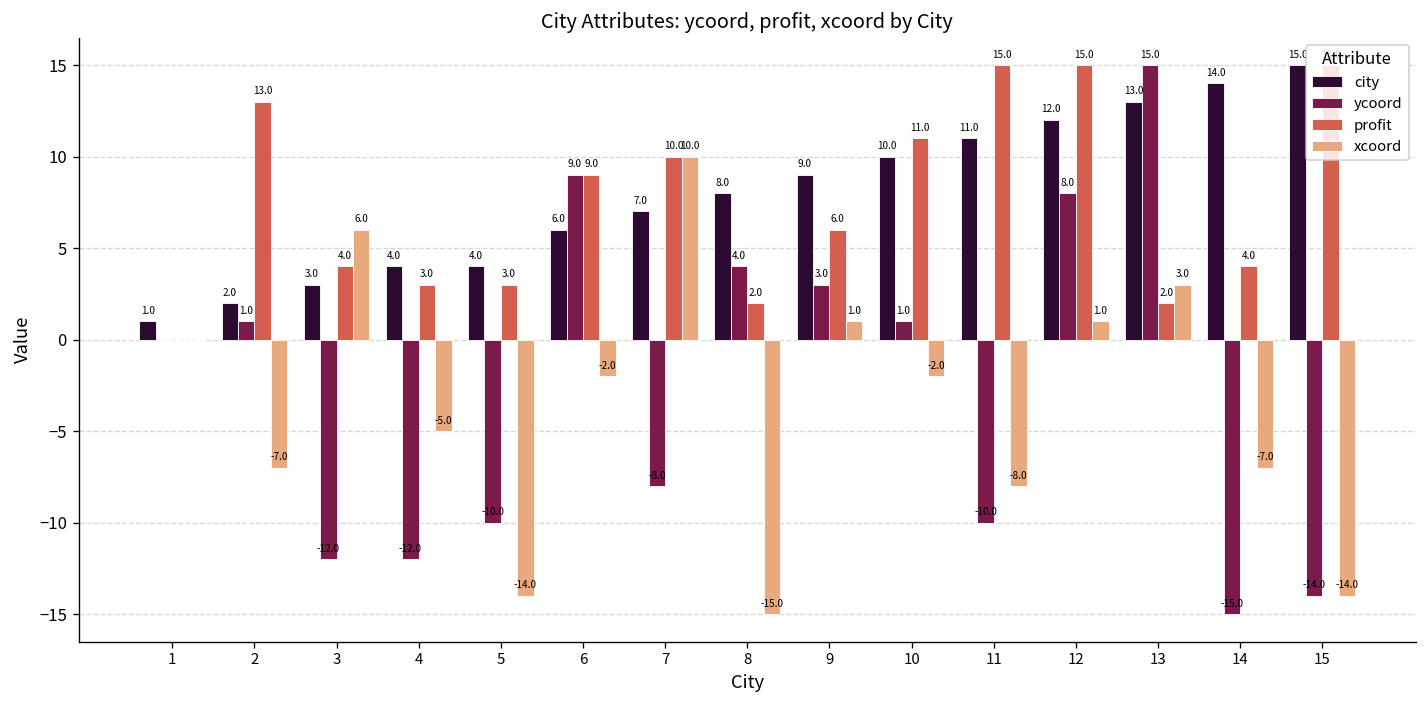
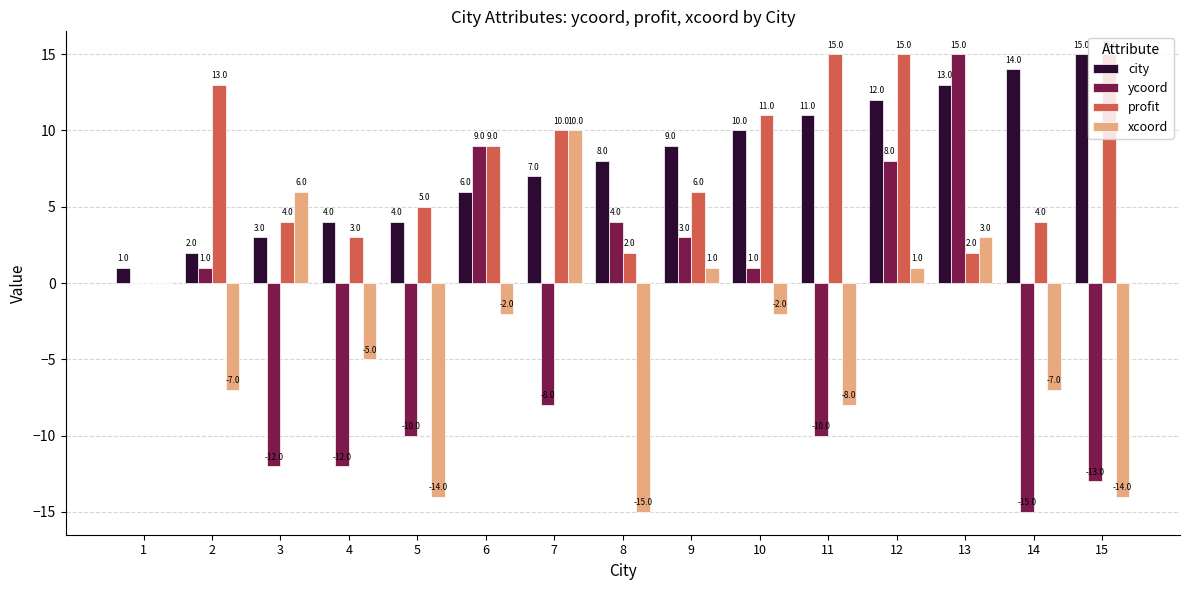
profit, 5: 3.0 -> 5.0
ycoord, 15: -14.0 -> -13.0
